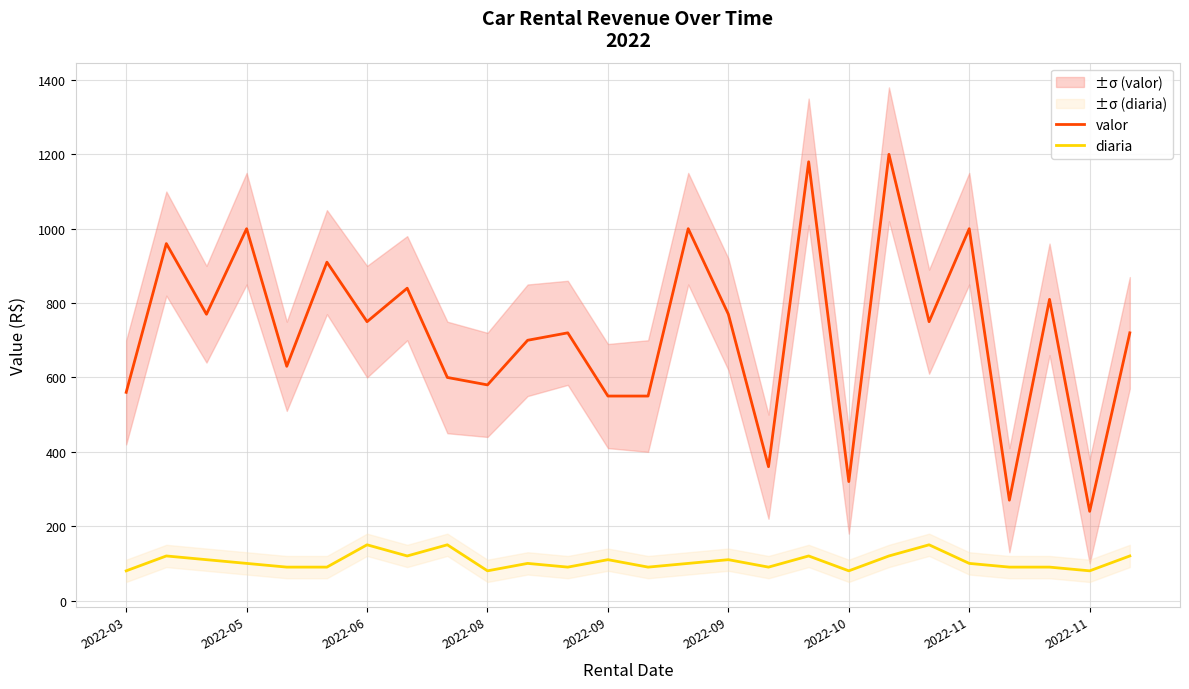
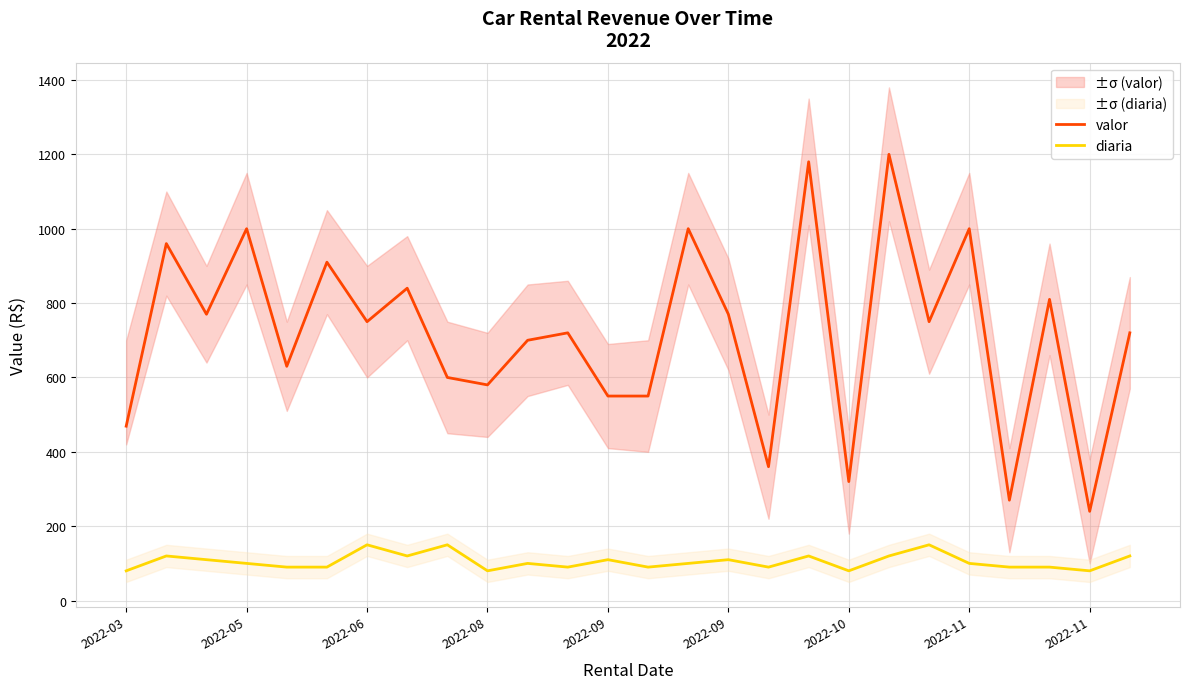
valor, 2022-03: 560 -> 470
